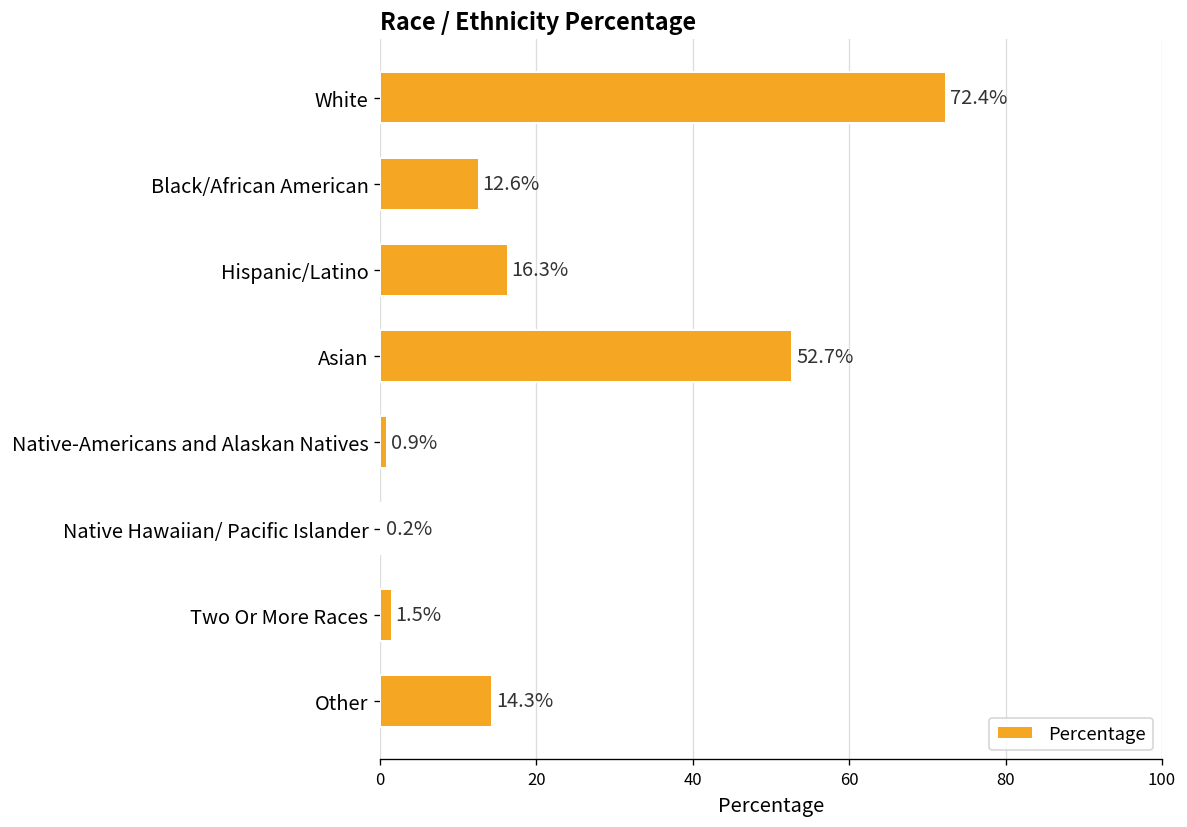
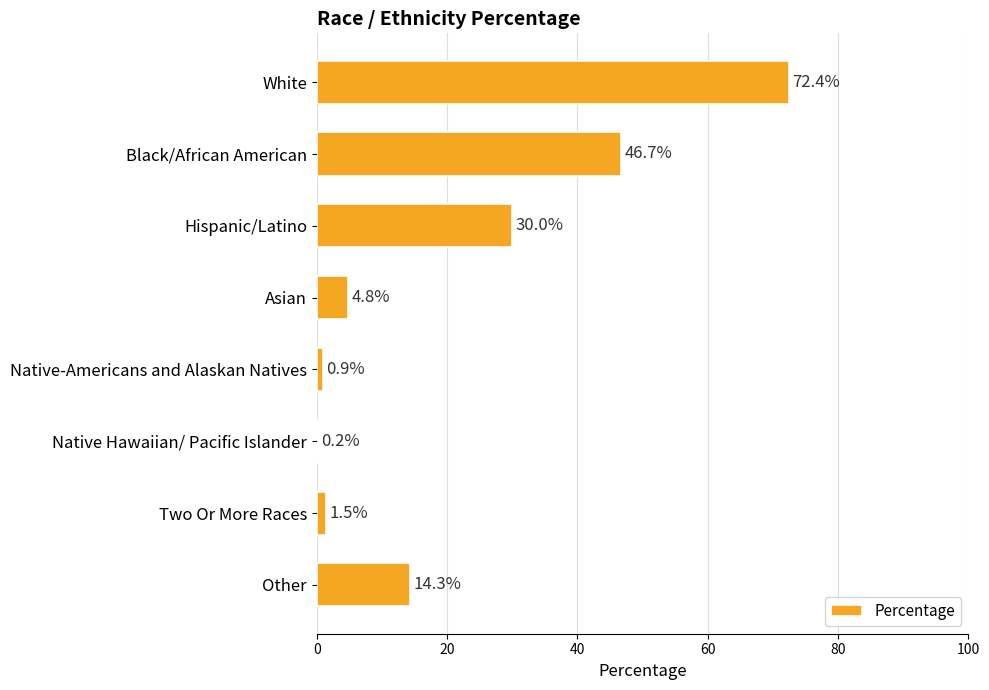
Black/African American: 12.6% -> 46.7%
Hispanic/Latino: 16.3% -> 30.0%
Asian: 52.7% -> 4.8%
